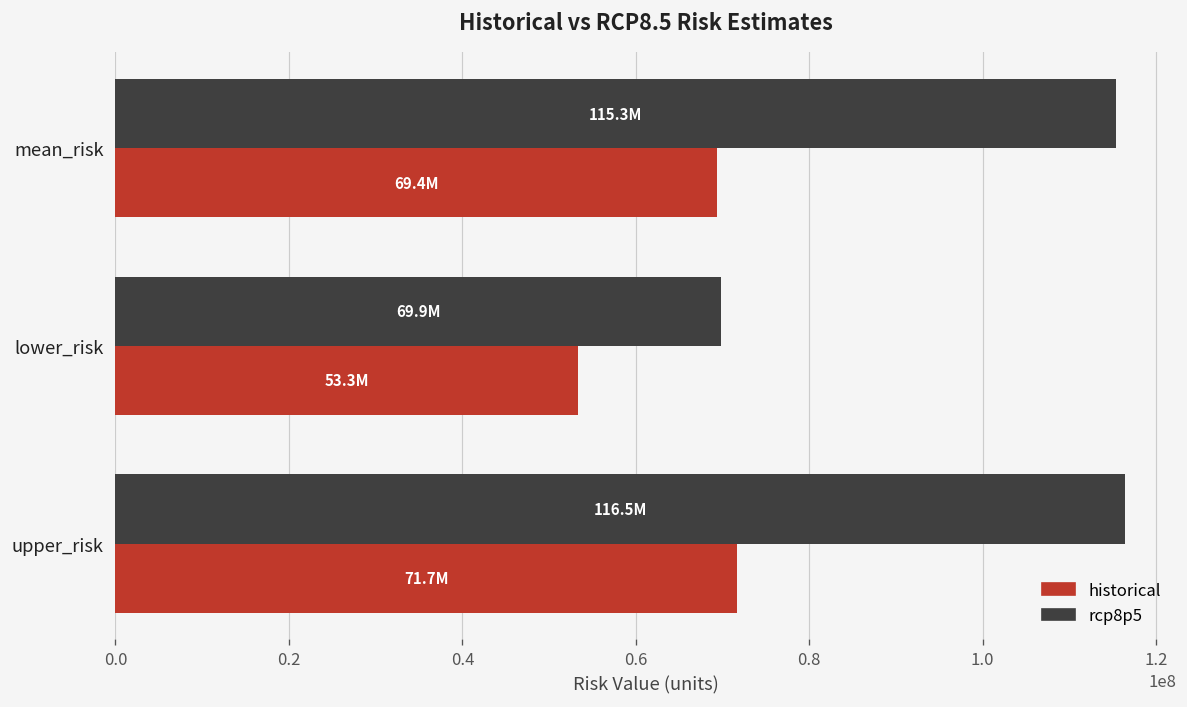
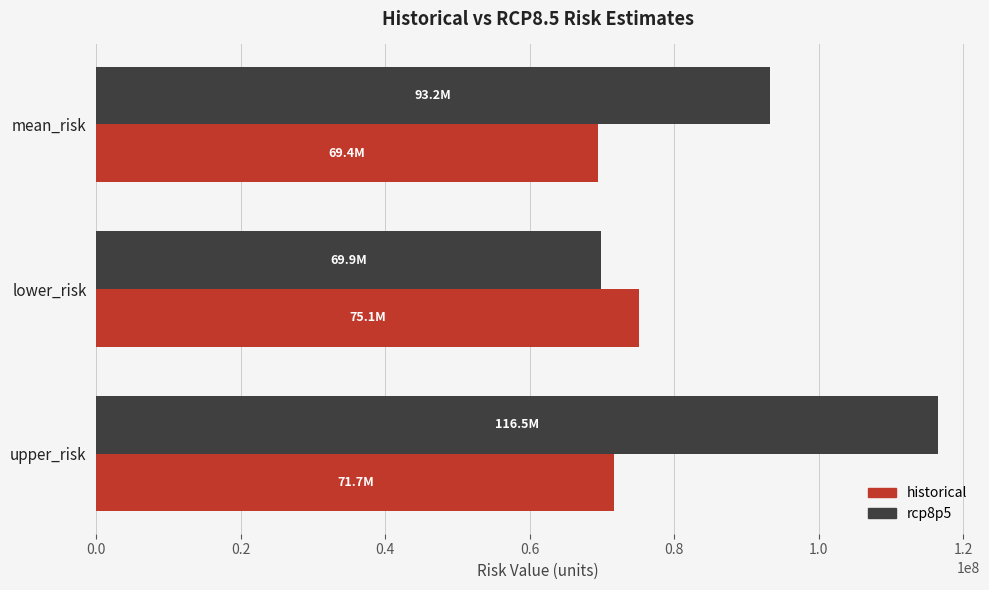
rcp8p5, mean_risk: 115.3M -> 93.2M
historical, lower_risk: 53.3M -> 75.1M
